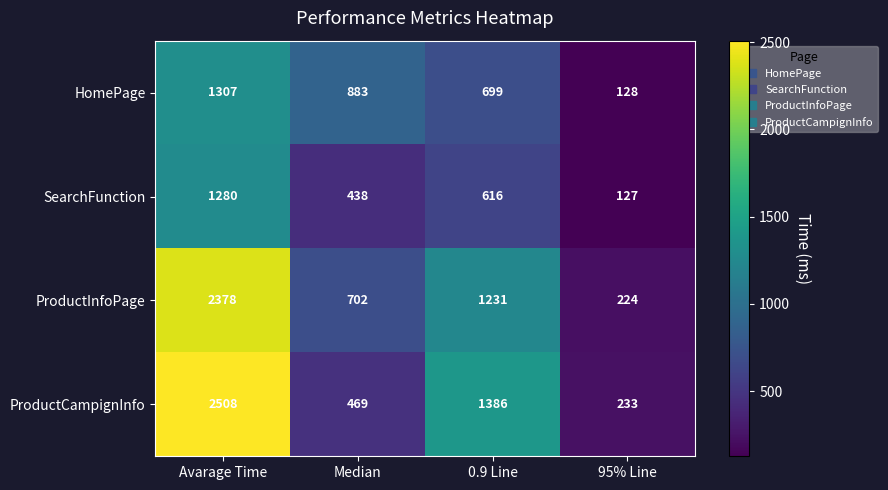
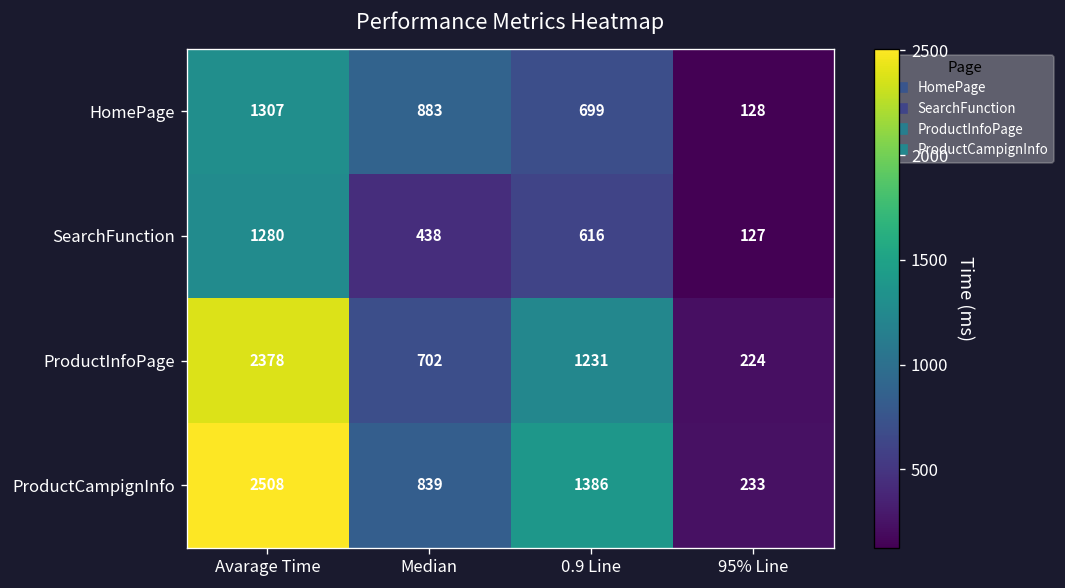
ProductCampignInfo, Median: 469 -> 839
